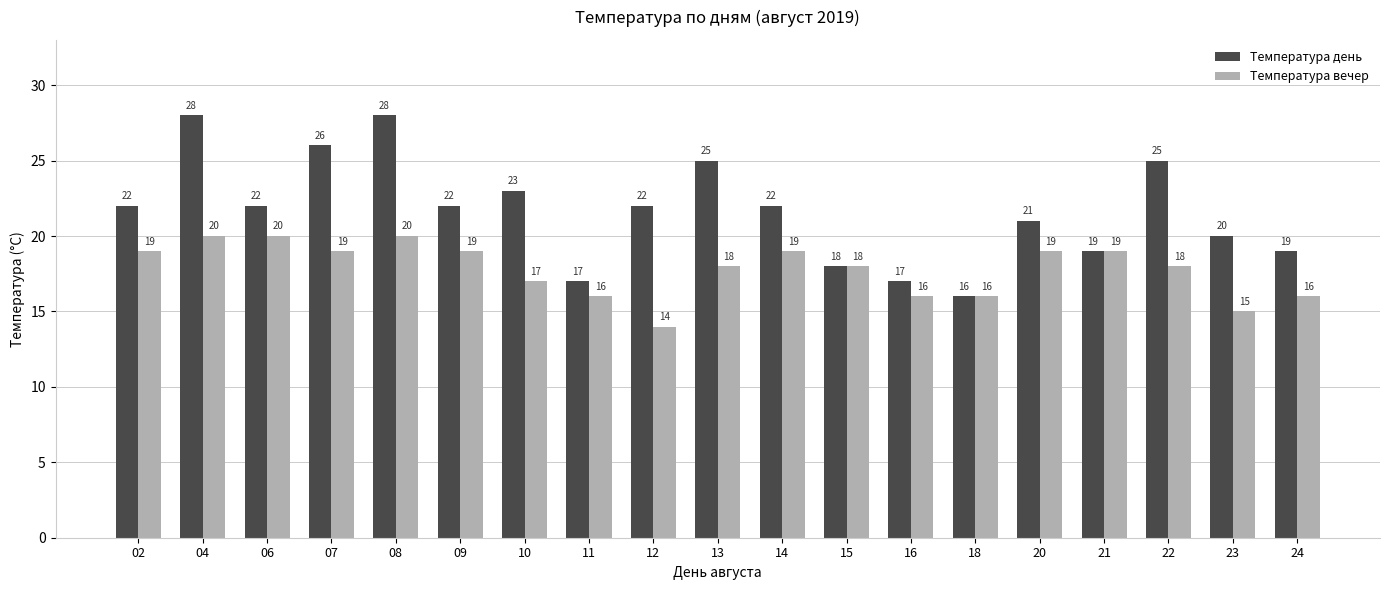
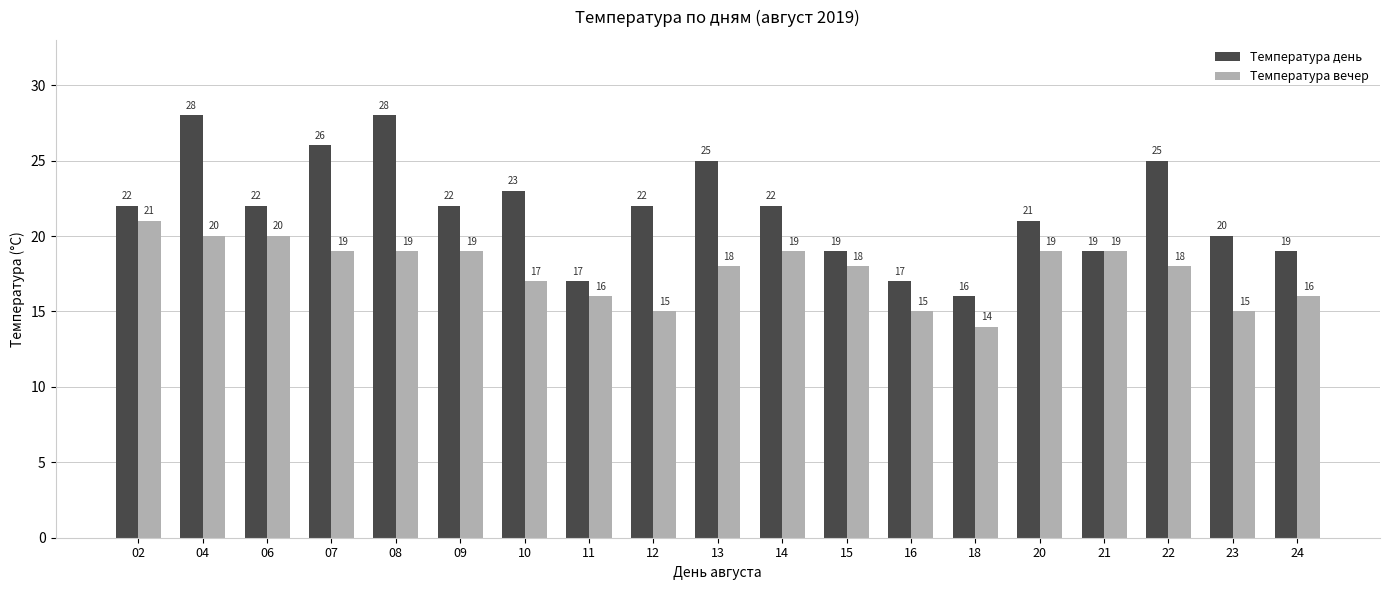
Температура вечер, 02: 19 -> 21
Температура вечер, 08: 20 -> 19
Температура вечер, 12: 14 -> 15
Температура день, 15: 18 -> 19
Температура вечер, 16: 16 -> 15
Температура вечер, 18: 16 -> 14
